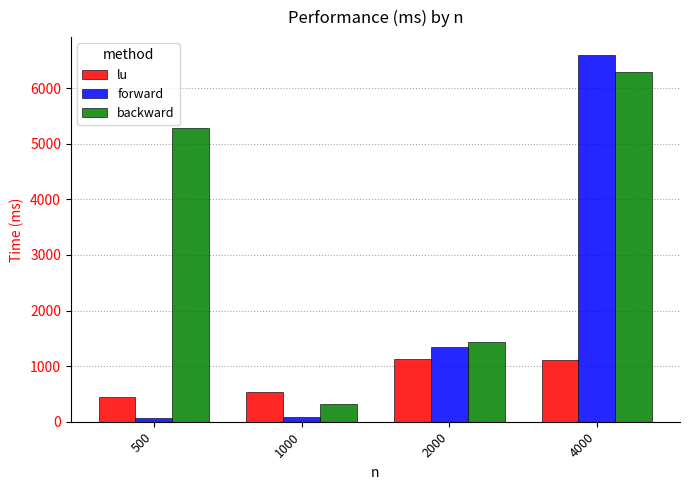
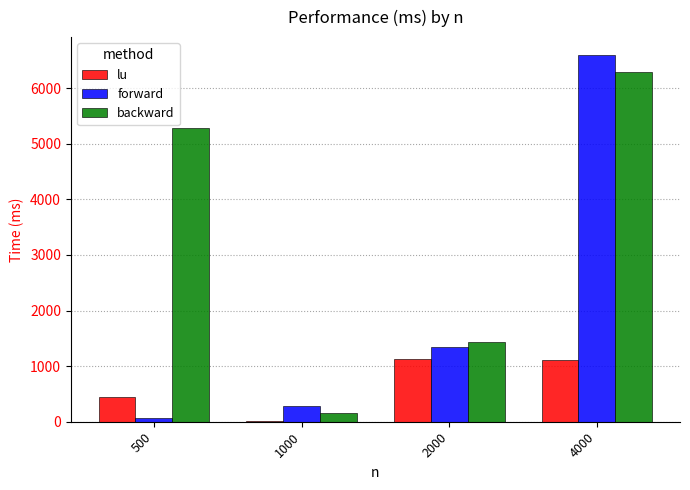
lu, 1000: 500 -> 0
forward, 1000: 100 -> 300
backward, 1000: 300 -> 200
